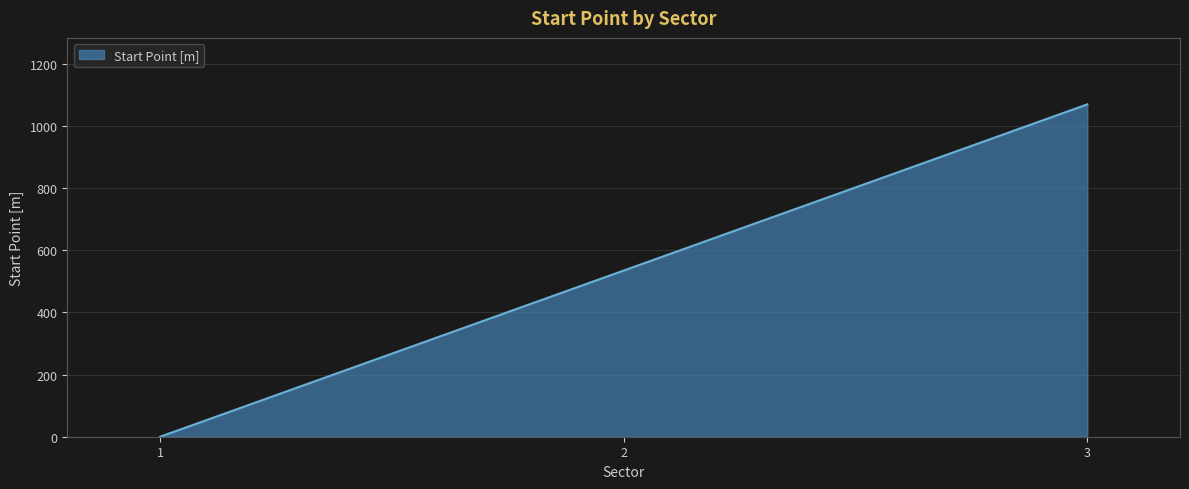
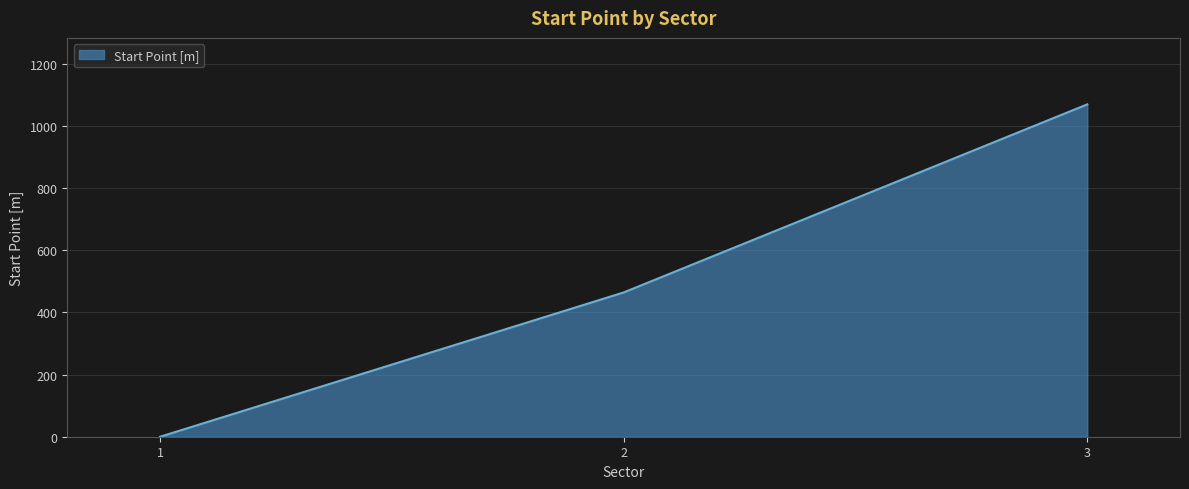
2: 530 -> 460
